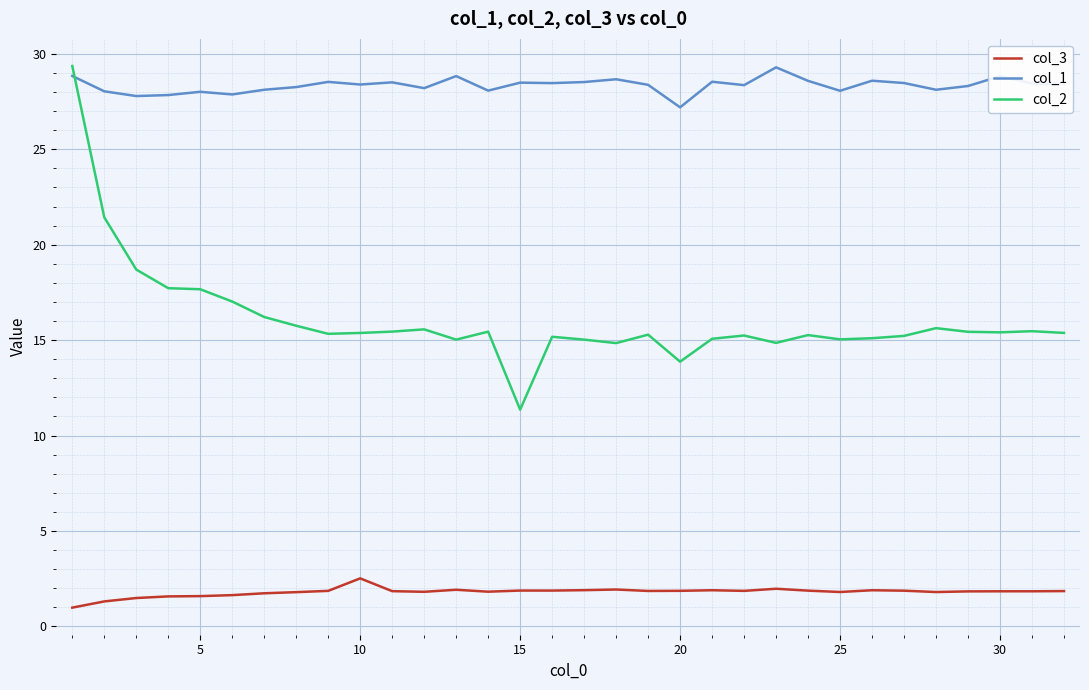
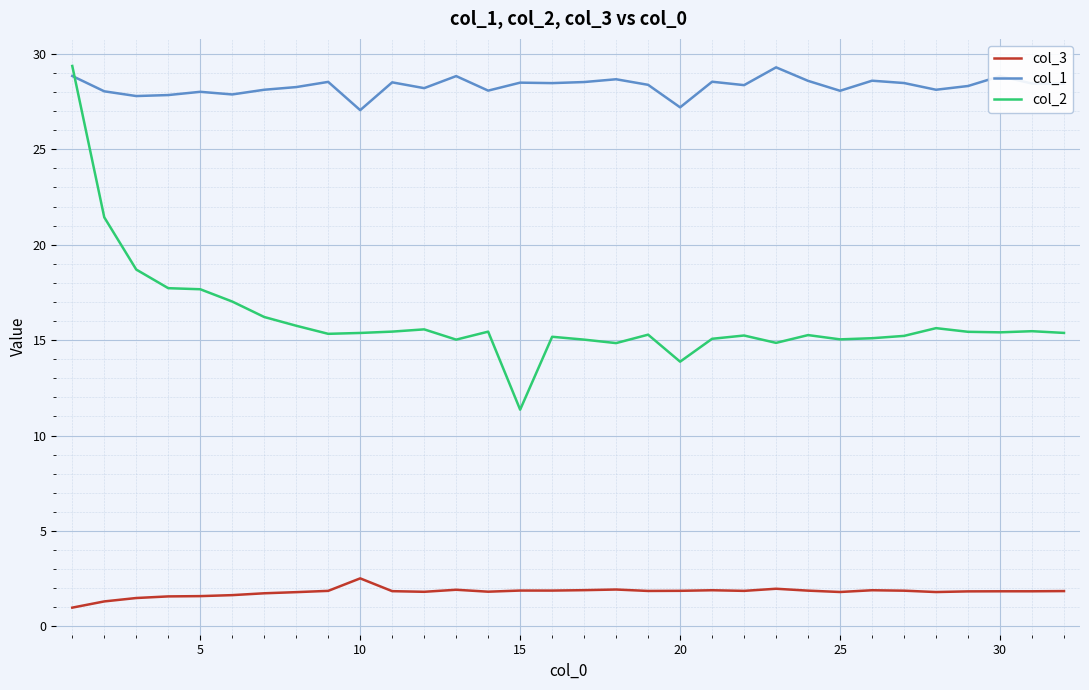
col_1, 10: 28.4 -> 27.1
